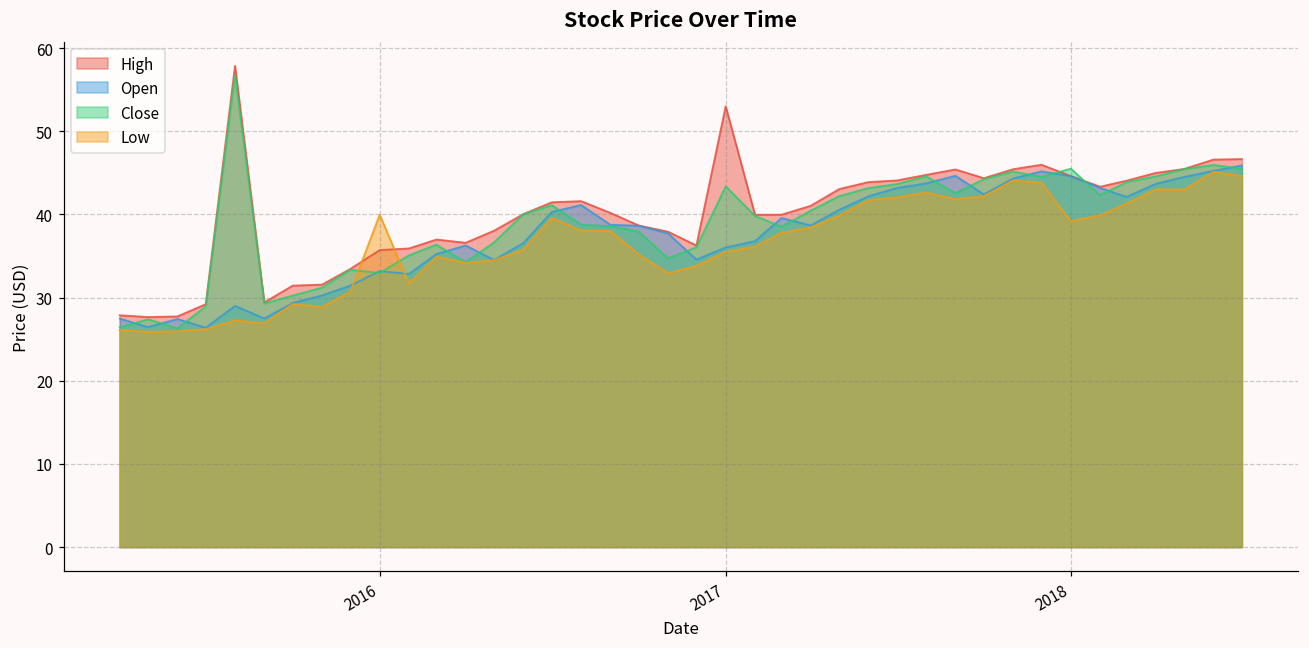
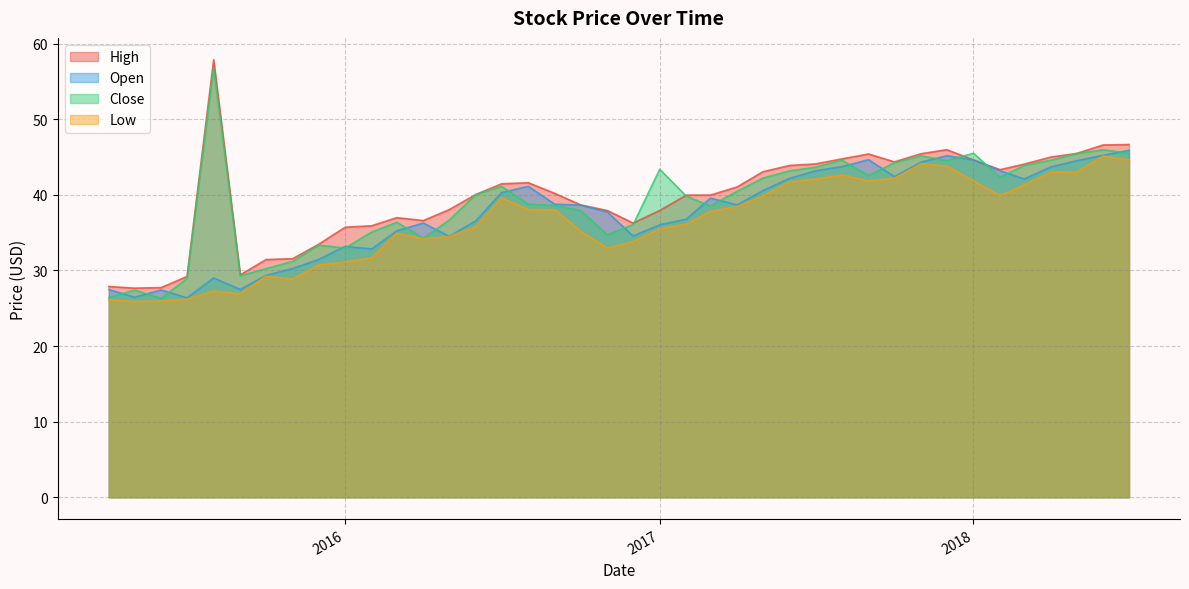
Low, 2016: 40 -> 31
High, 2017: 53 -> 38
Low, 2018: 39 -> 42
